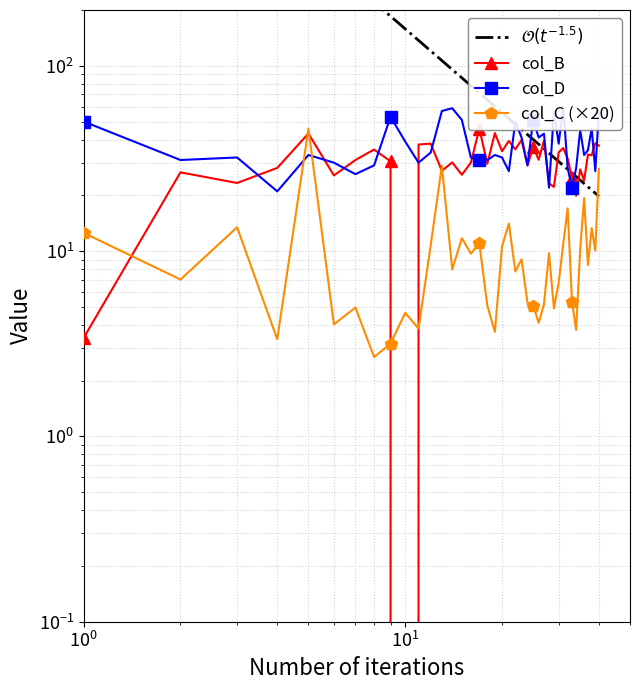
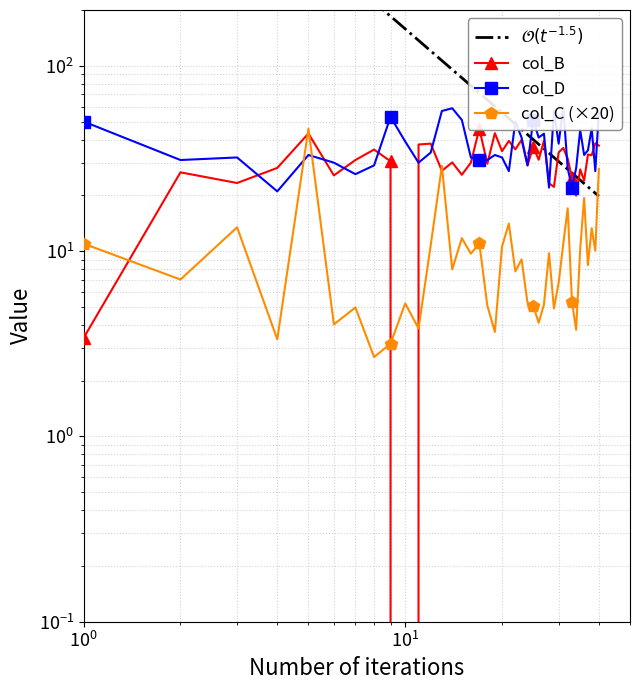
col_C (×20), 10^0: 13 -> 11
col_C (×20), 10^1: 4.6 -> 5.2
